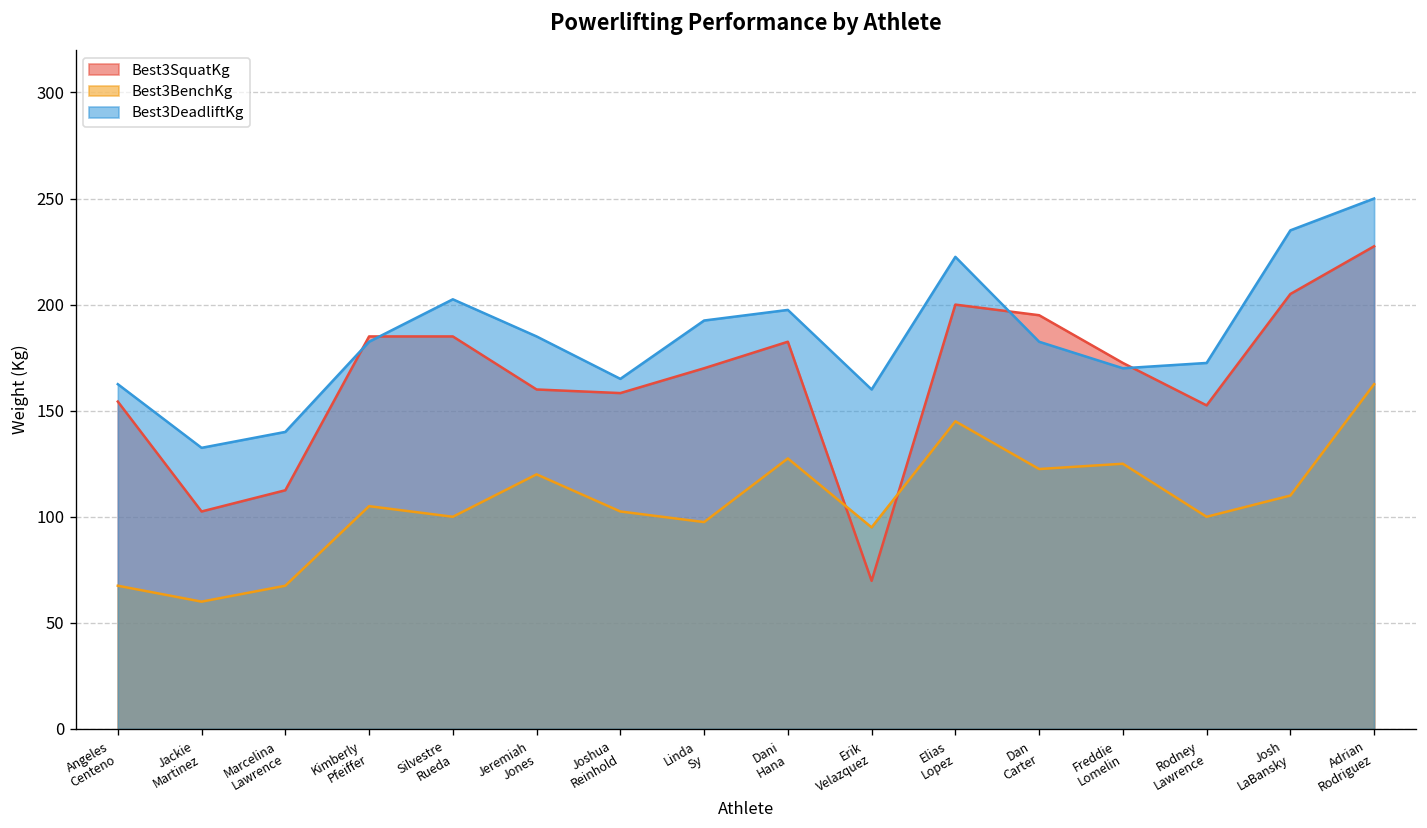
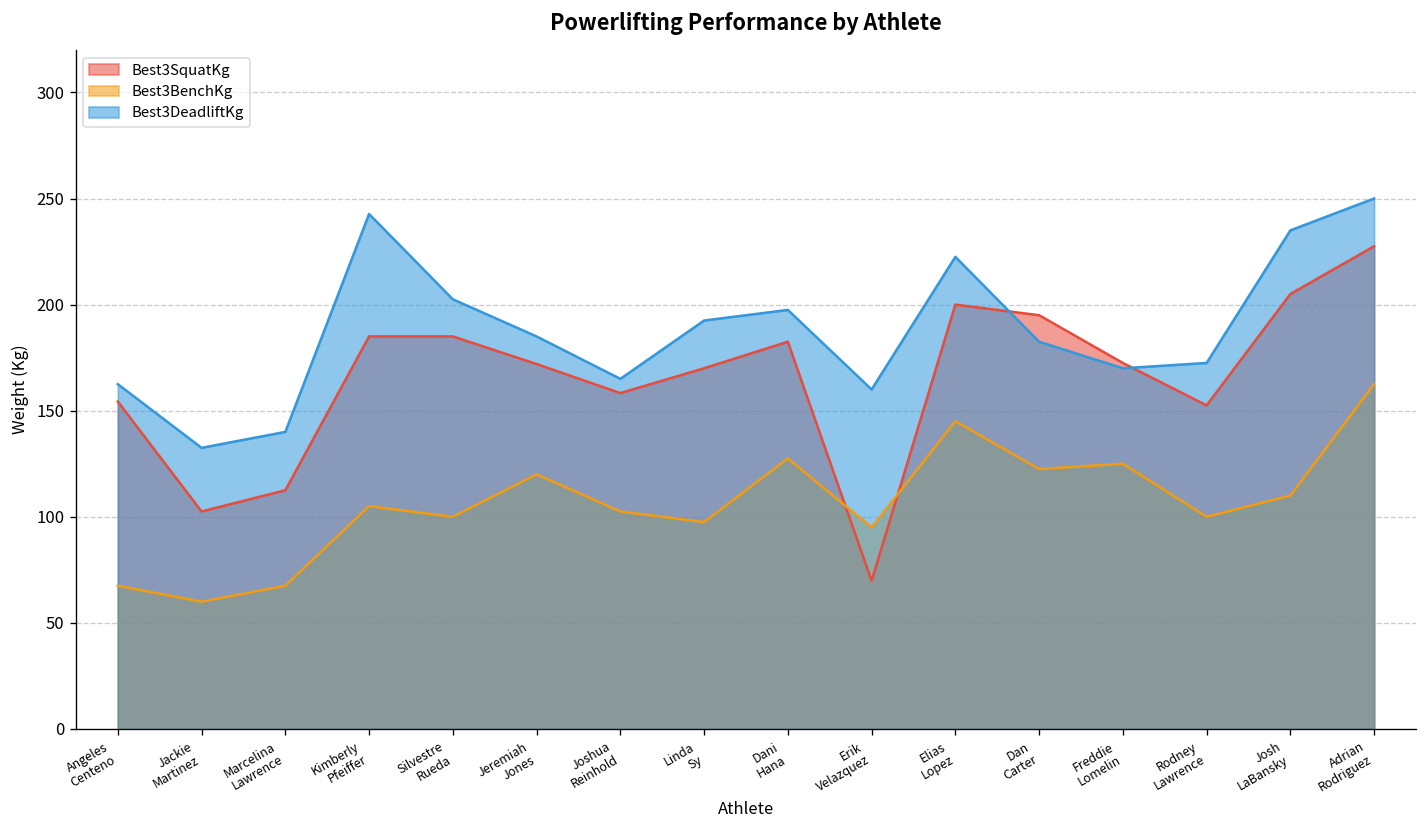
Best3DeadliftKg, Kimberly Pfeiffer: 183 -> 243
Best3SquatKg, Jeremiah Jones: 160 -> 172
